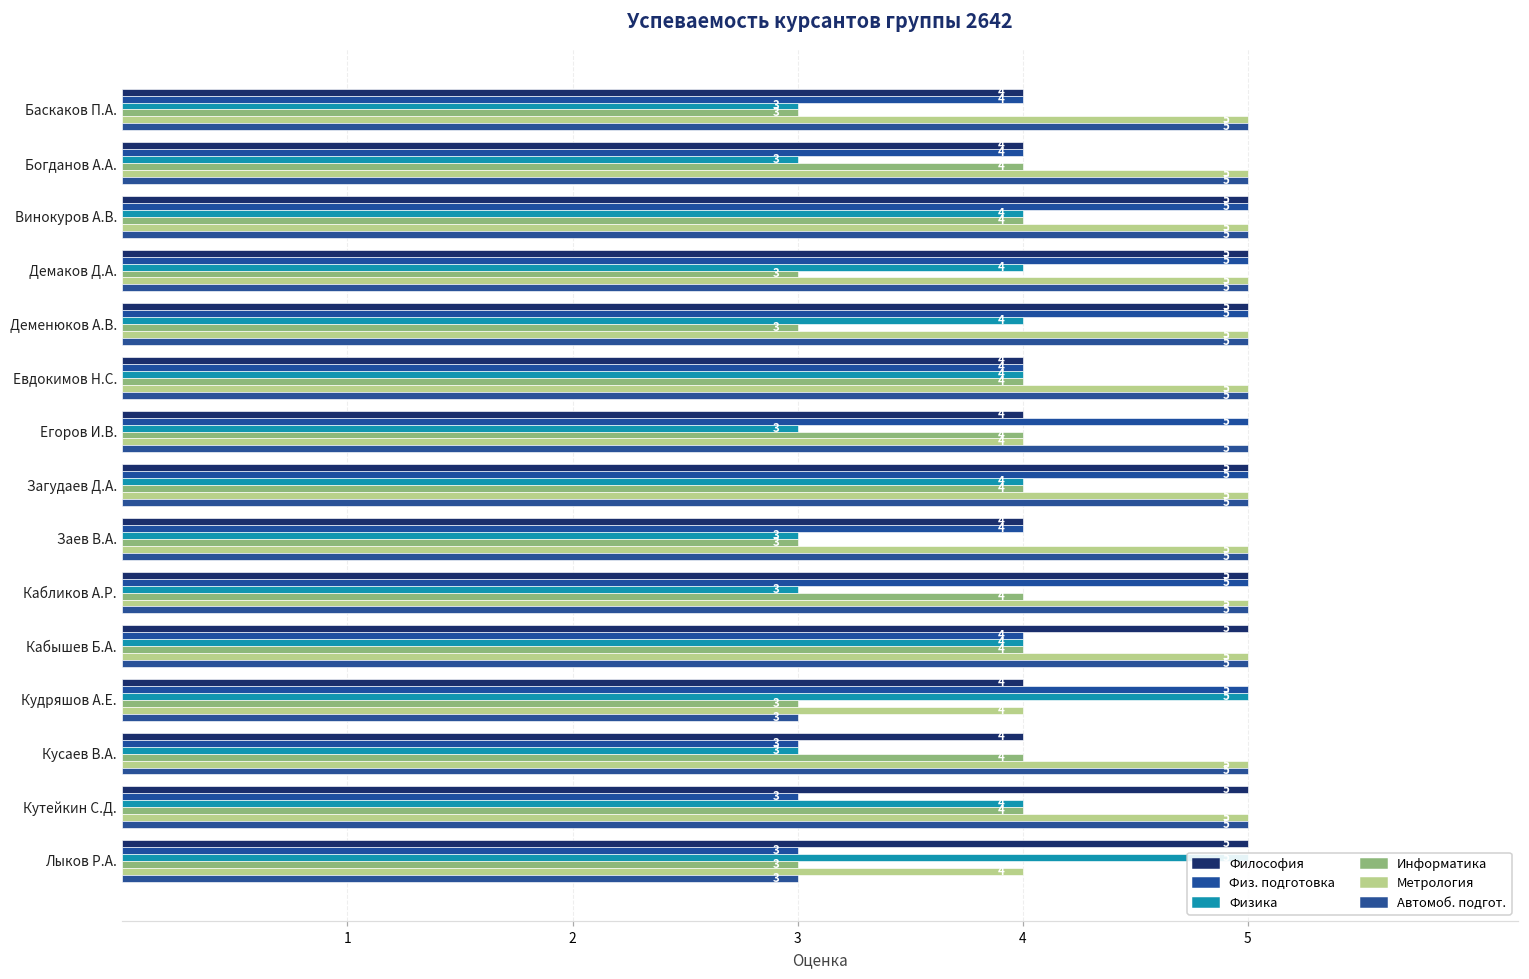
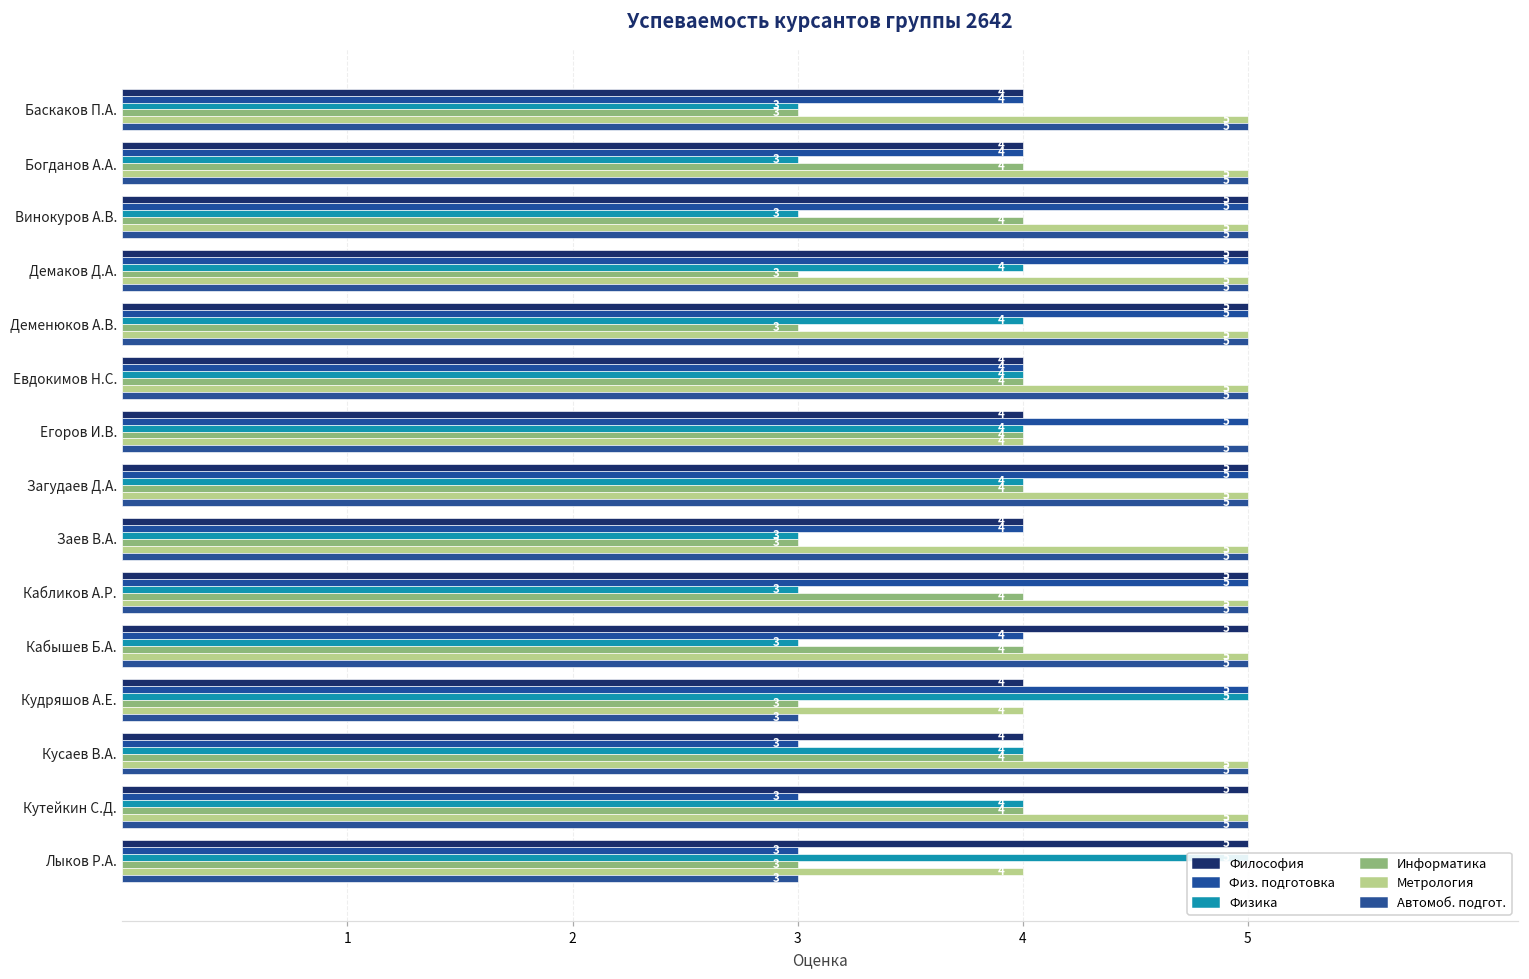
Физика, Винокуров А.В.: 4 -> 3
Физика, Егоров И.В.: 3 -> 4
Физика, Кабышев Б.А.: 4 -> 3
Физика, Кусаев В.А.: 3 -> 4
